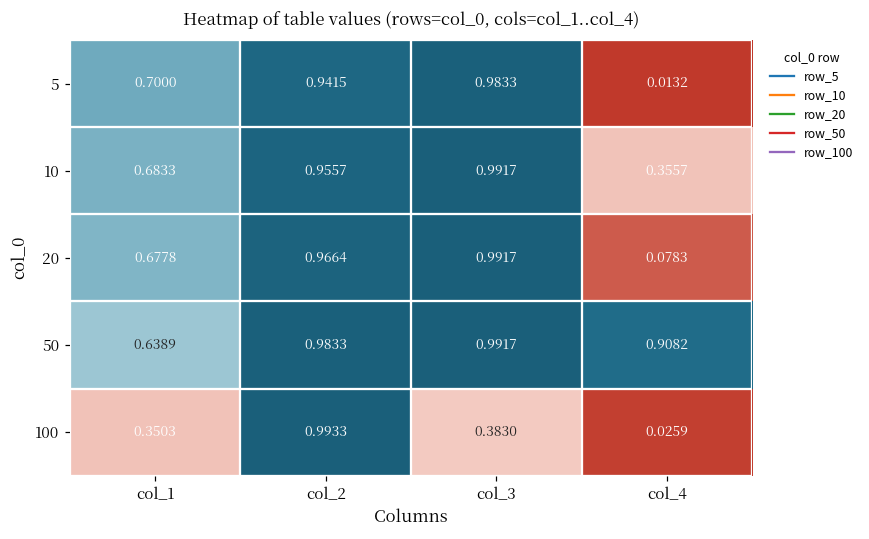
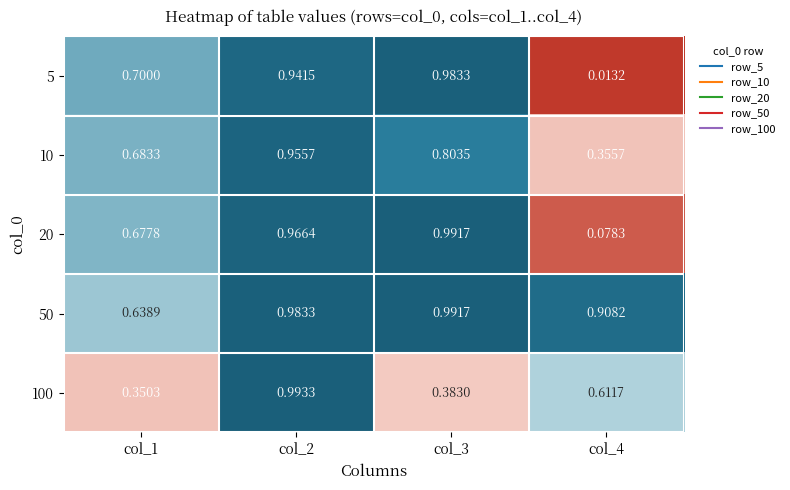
10, col_3: 0.9917 -> 0.8035
100, col_4: 0.0259 -> 0.6117
